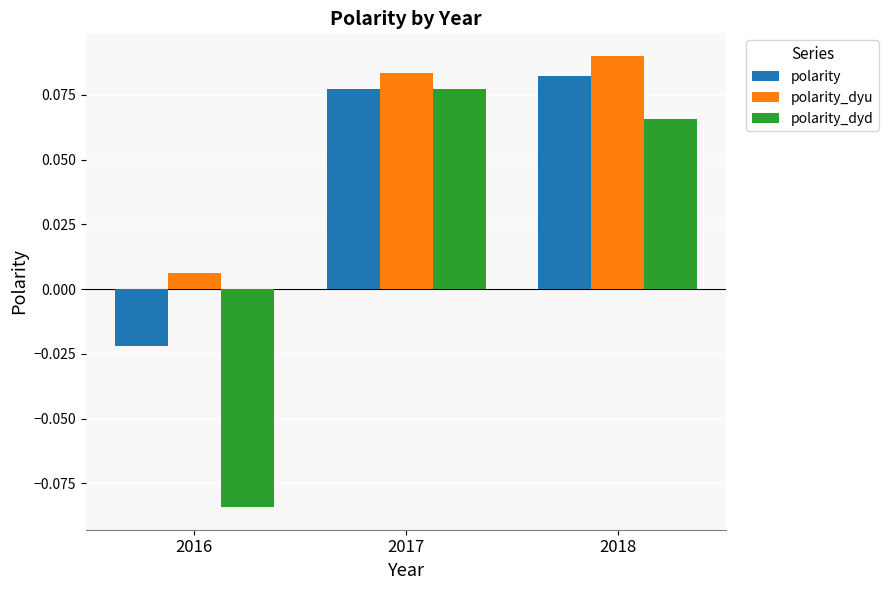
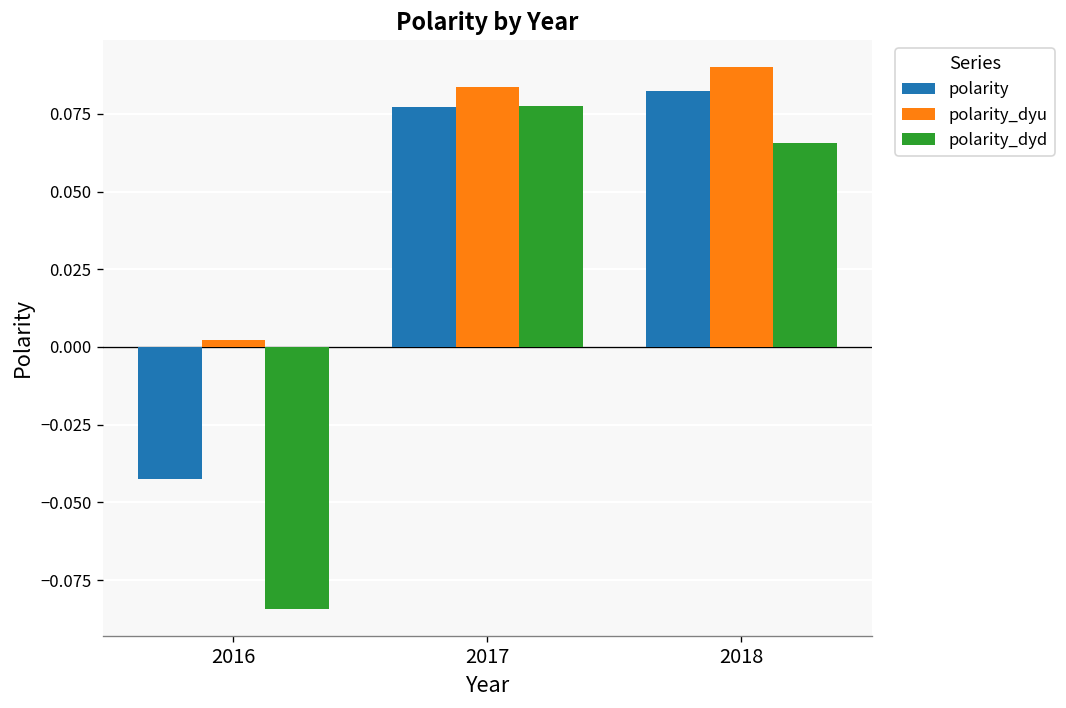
polarity, 2016: -0.022 -> -0.042
polarity_dyu, 2016: 0.006 -> 0.002
